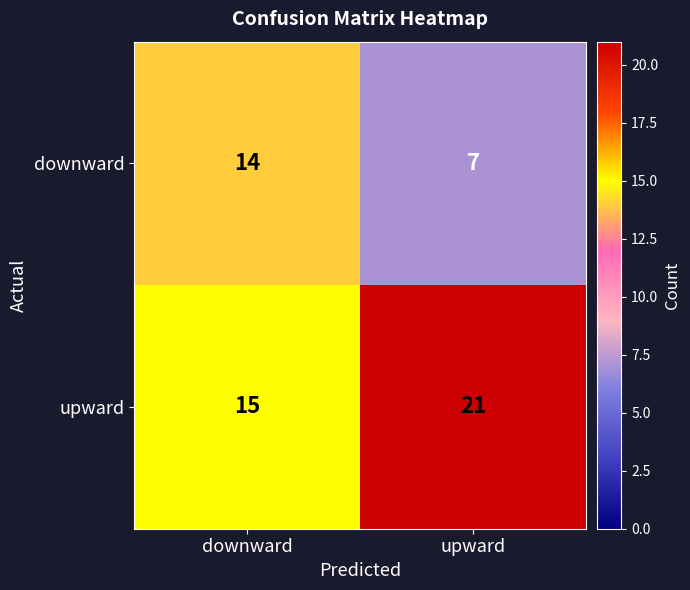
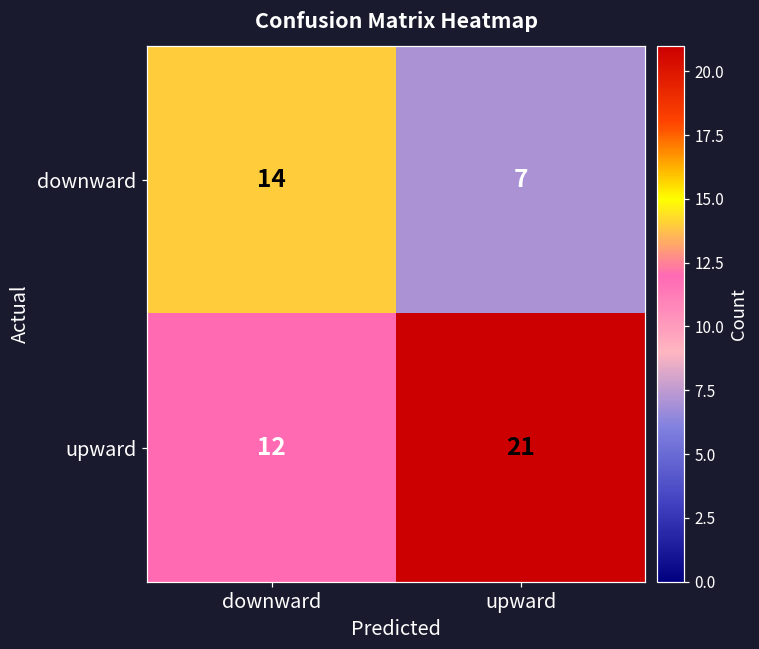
upward, downward: 15 -> 12
